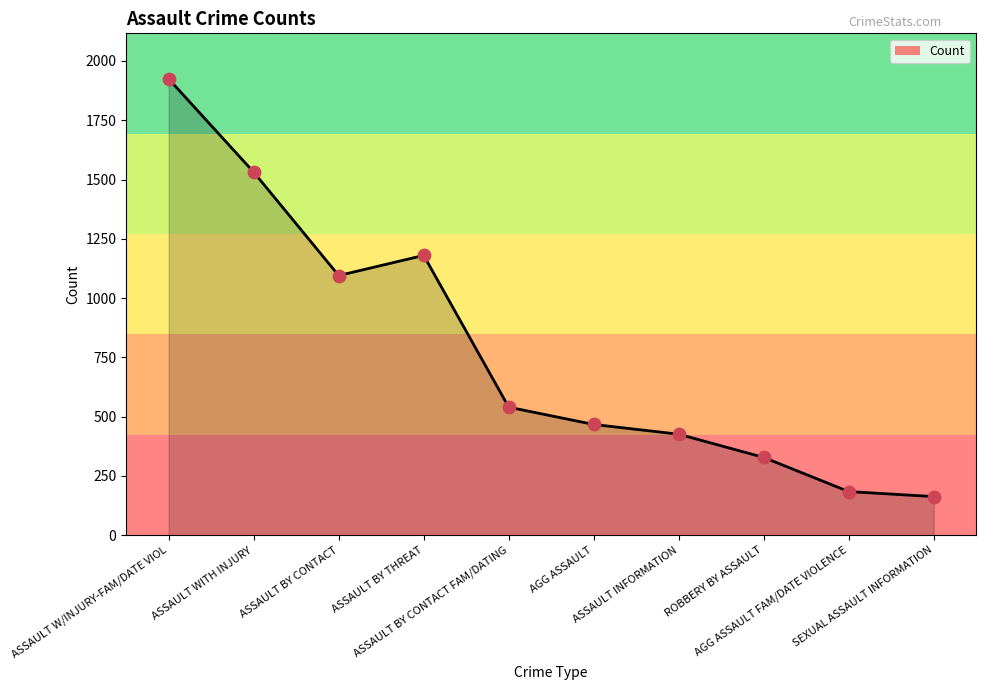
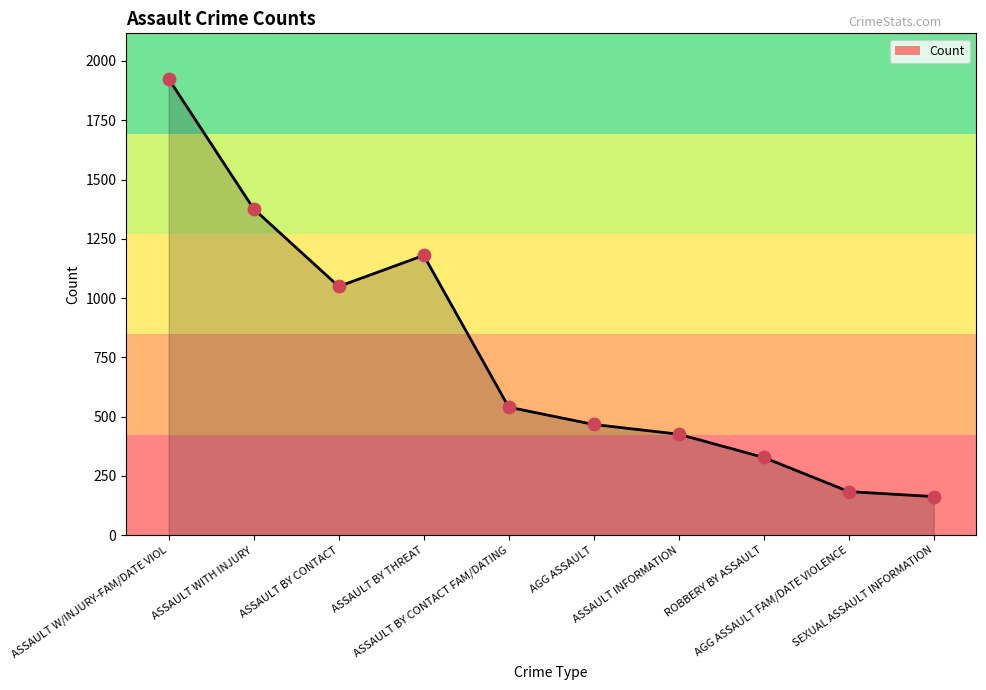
ASSAULT WITH INJURY: 1530 -> 1380
ASSAULT BY CONTACT: 1100 -> 1050
